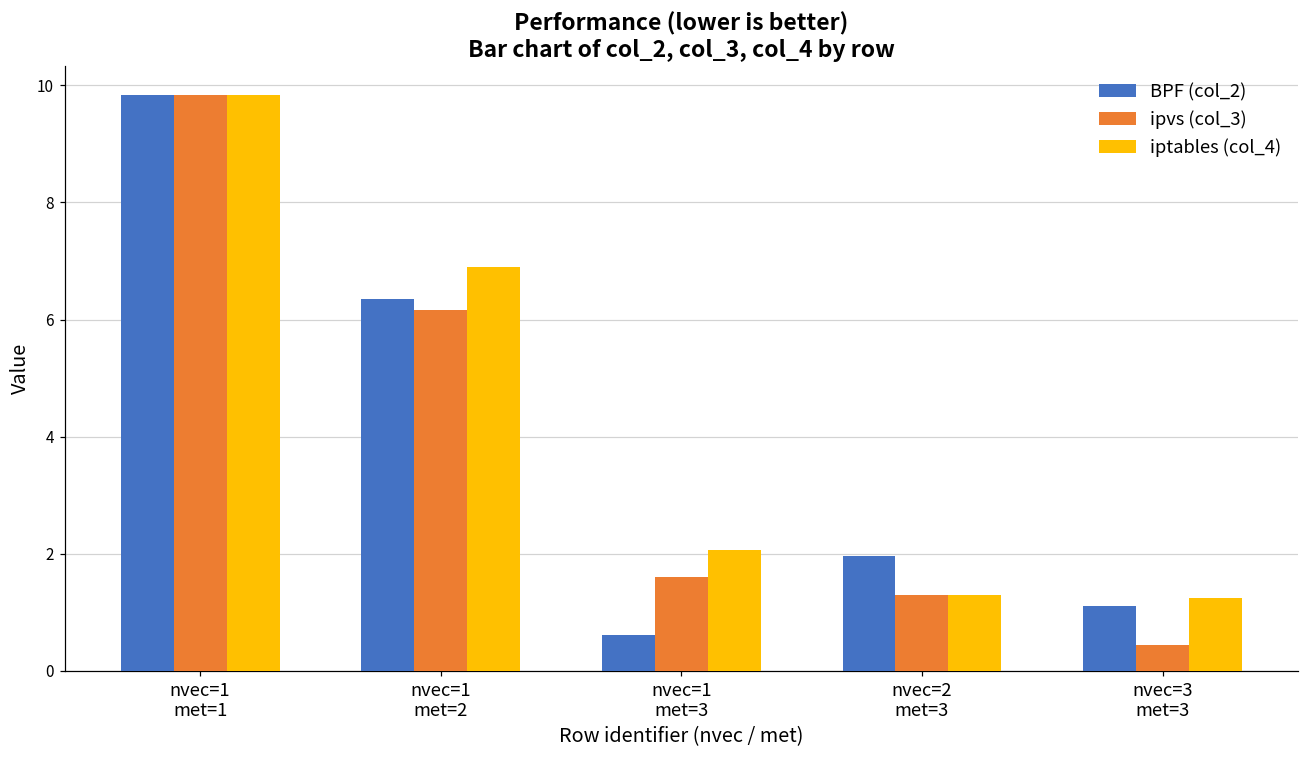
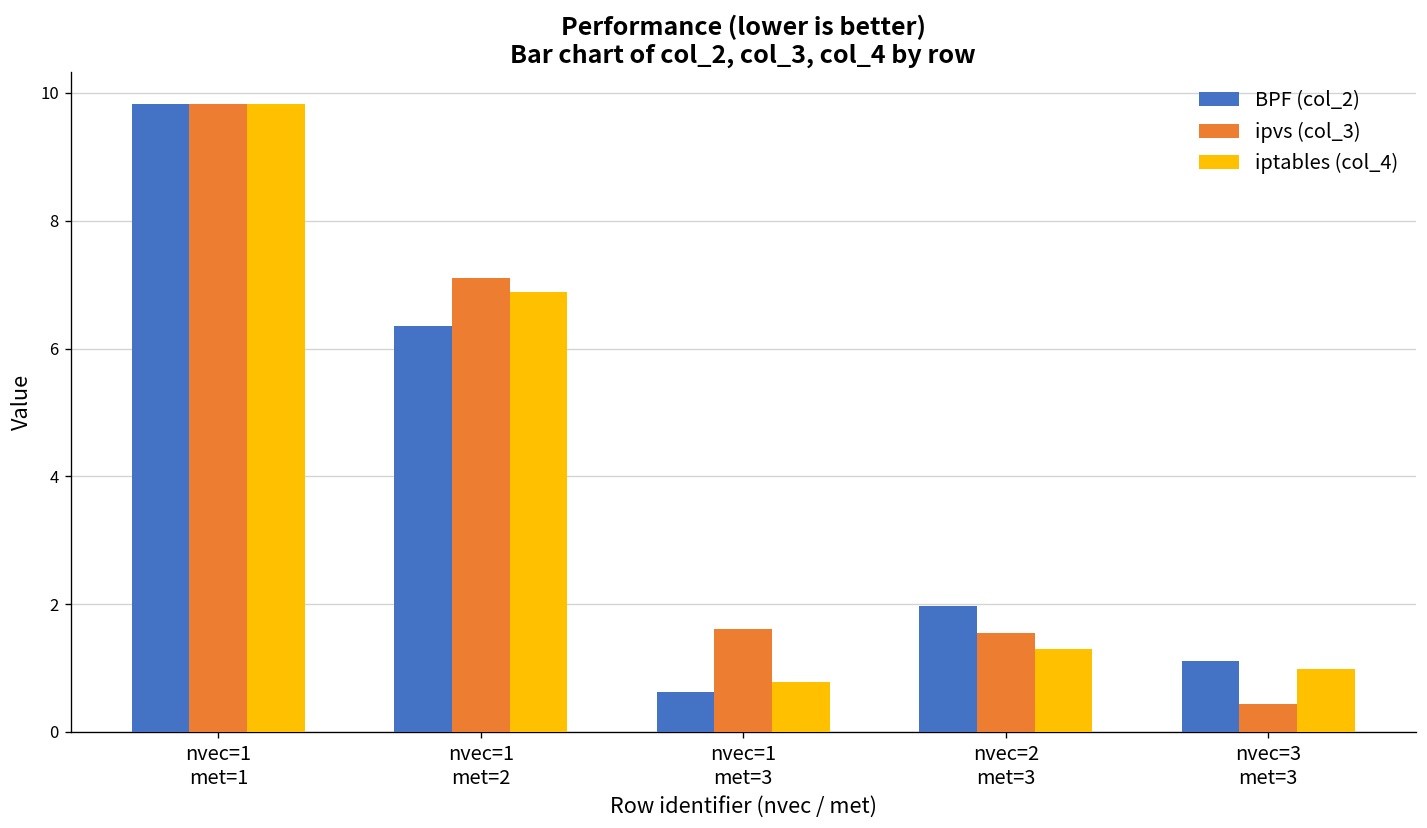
ipvs (col_3), nvec=1 met=2: 6.2 -> 7.1
iptables (col_4), nvec=1 met=3: 2.1 -> 0.8
ipvs (col_3), nvec=2 met=3: 1.3 -> 1.6
iptables (col_4), nvec=3 met=3: 1.2 -> 1.0
